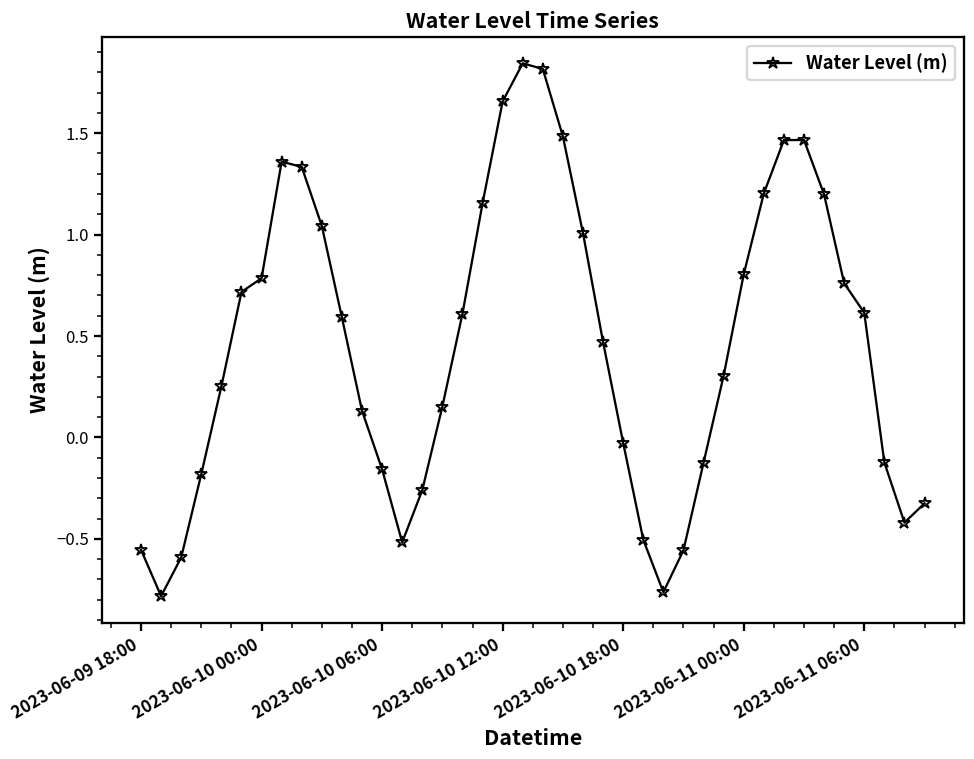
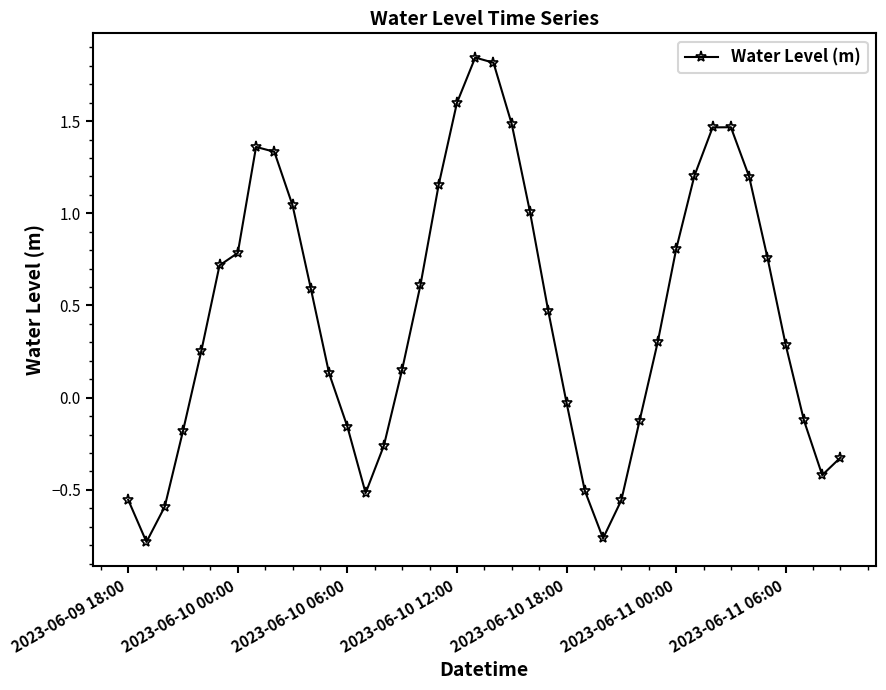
2023-06-10 12:00: 1.66 -> 1.60
2023-06-11 06:00: 0.61 -> 0.29
